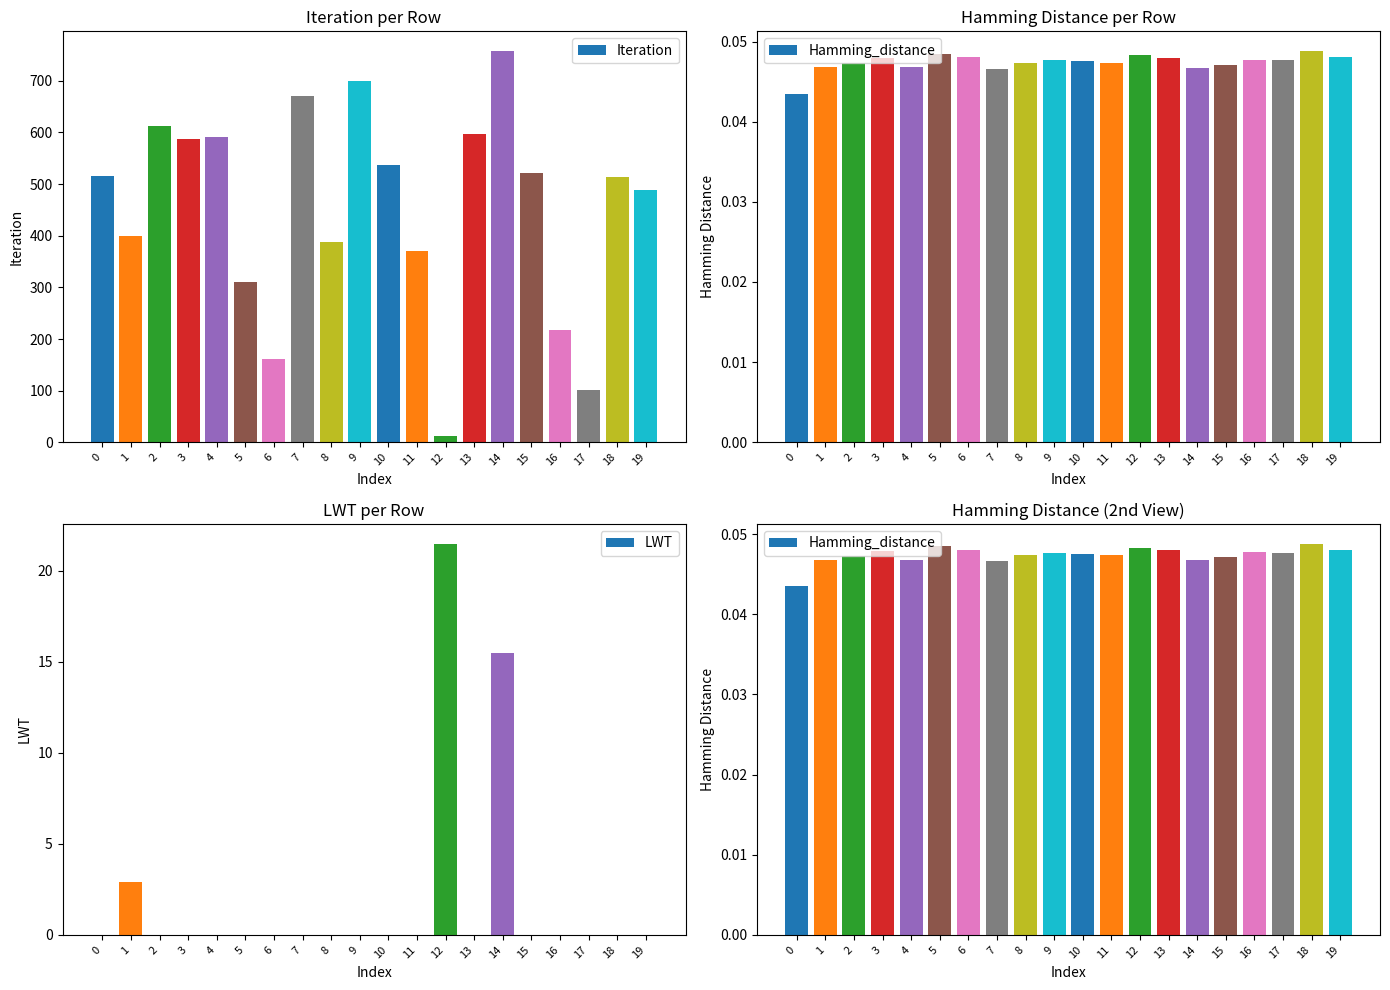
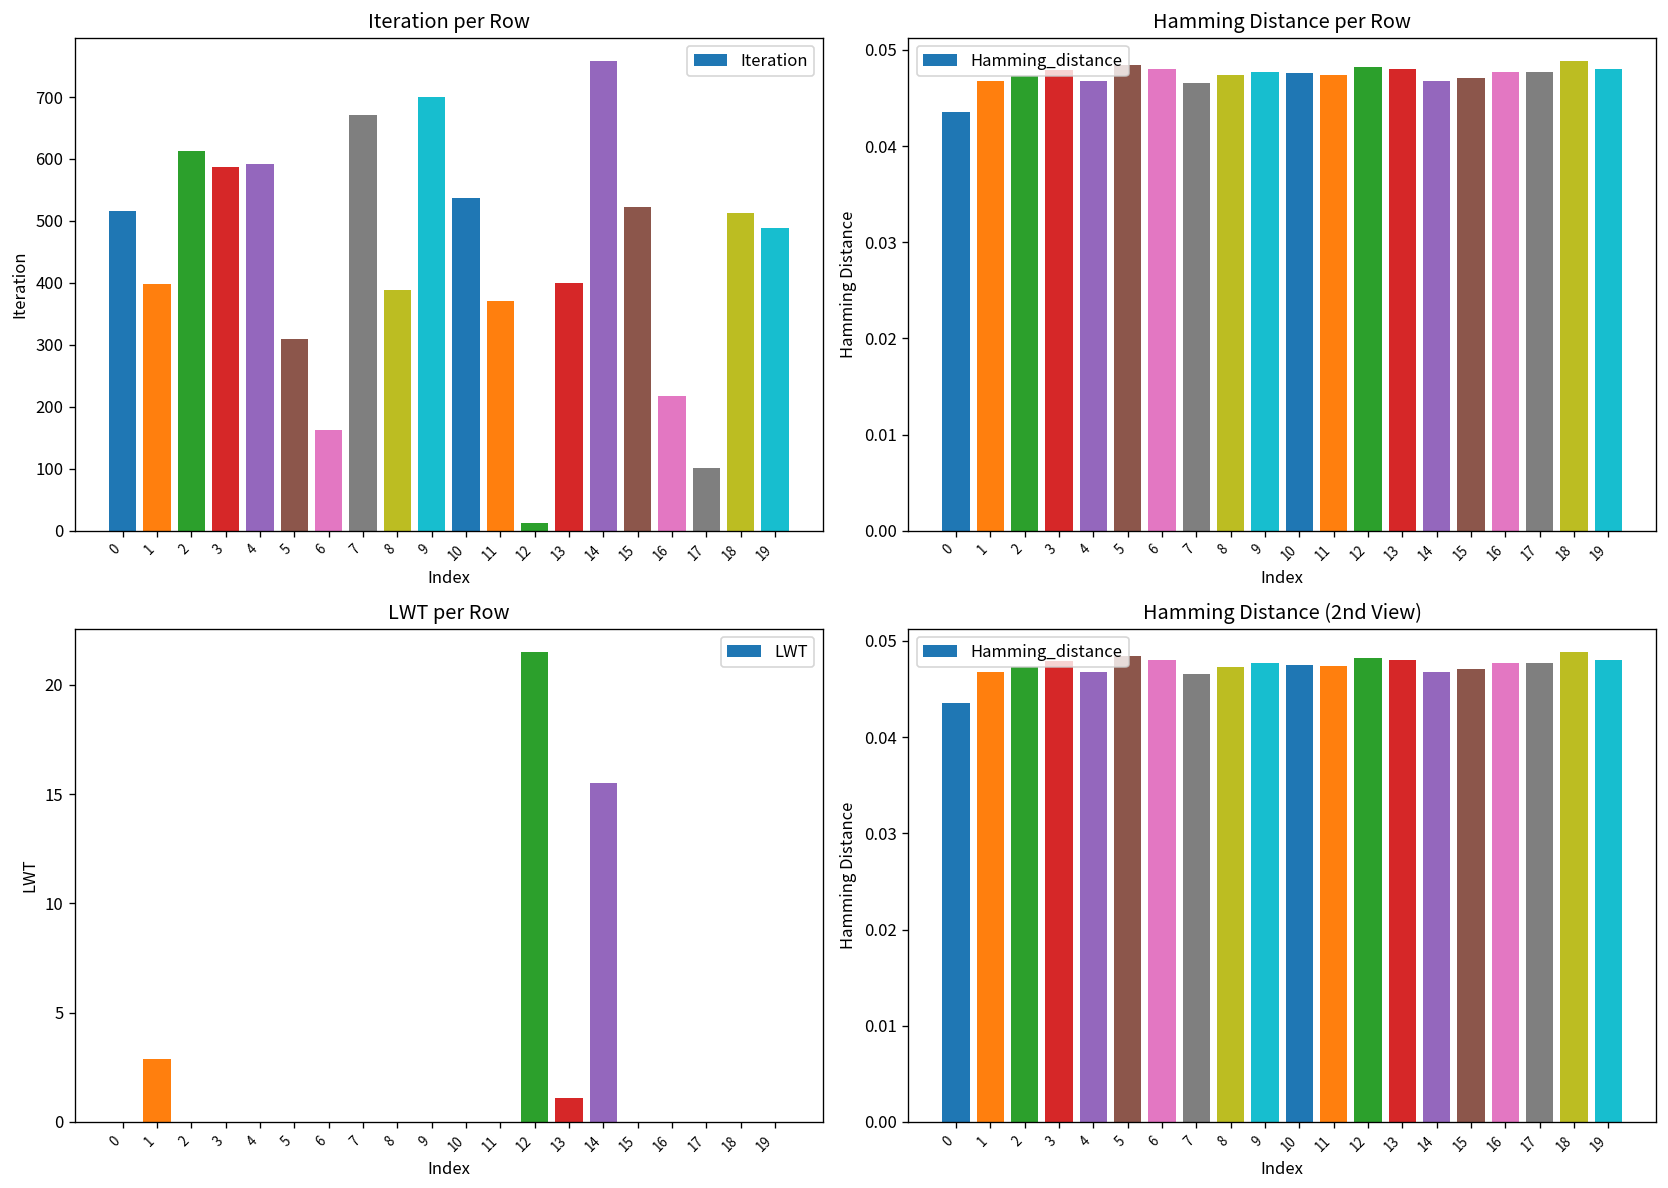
Iteration per Row, 13: 600 -> 400
LWT per Row, 13: 0.0 -> 1.1
